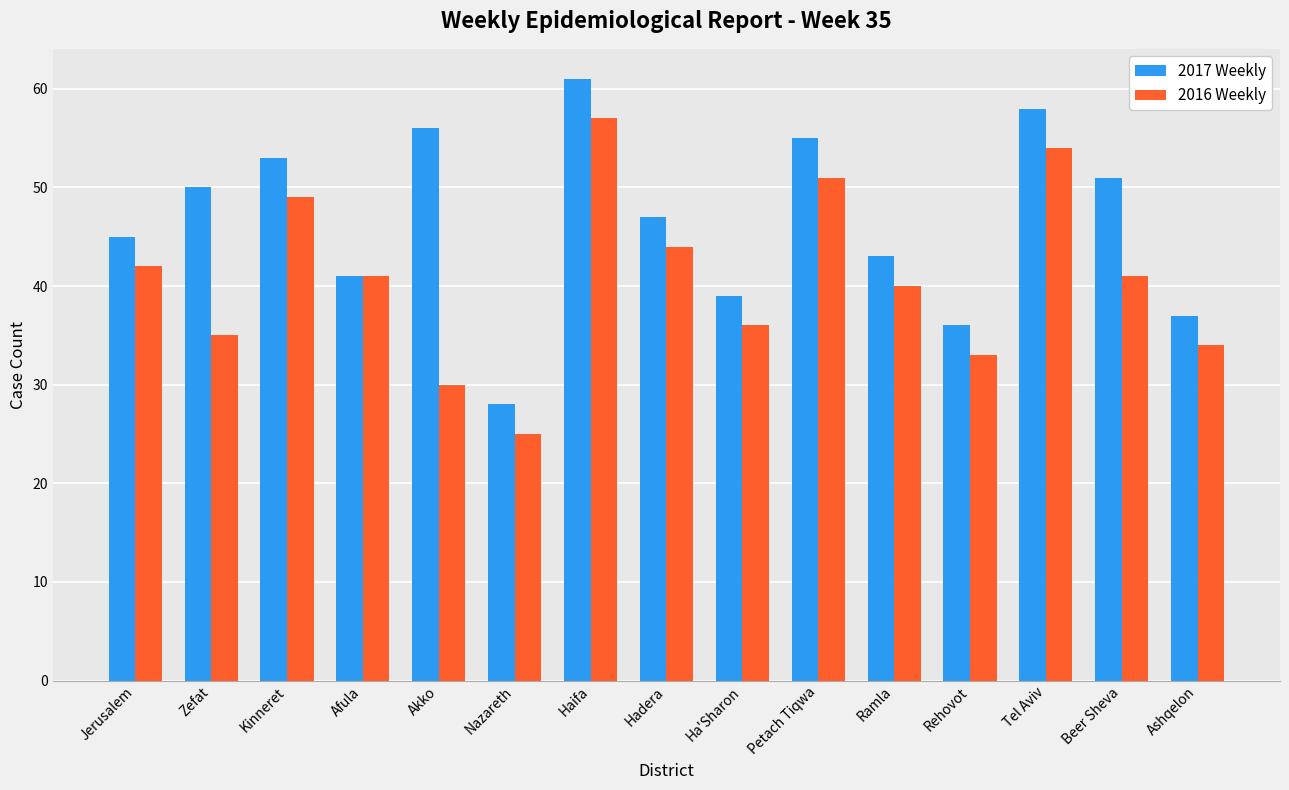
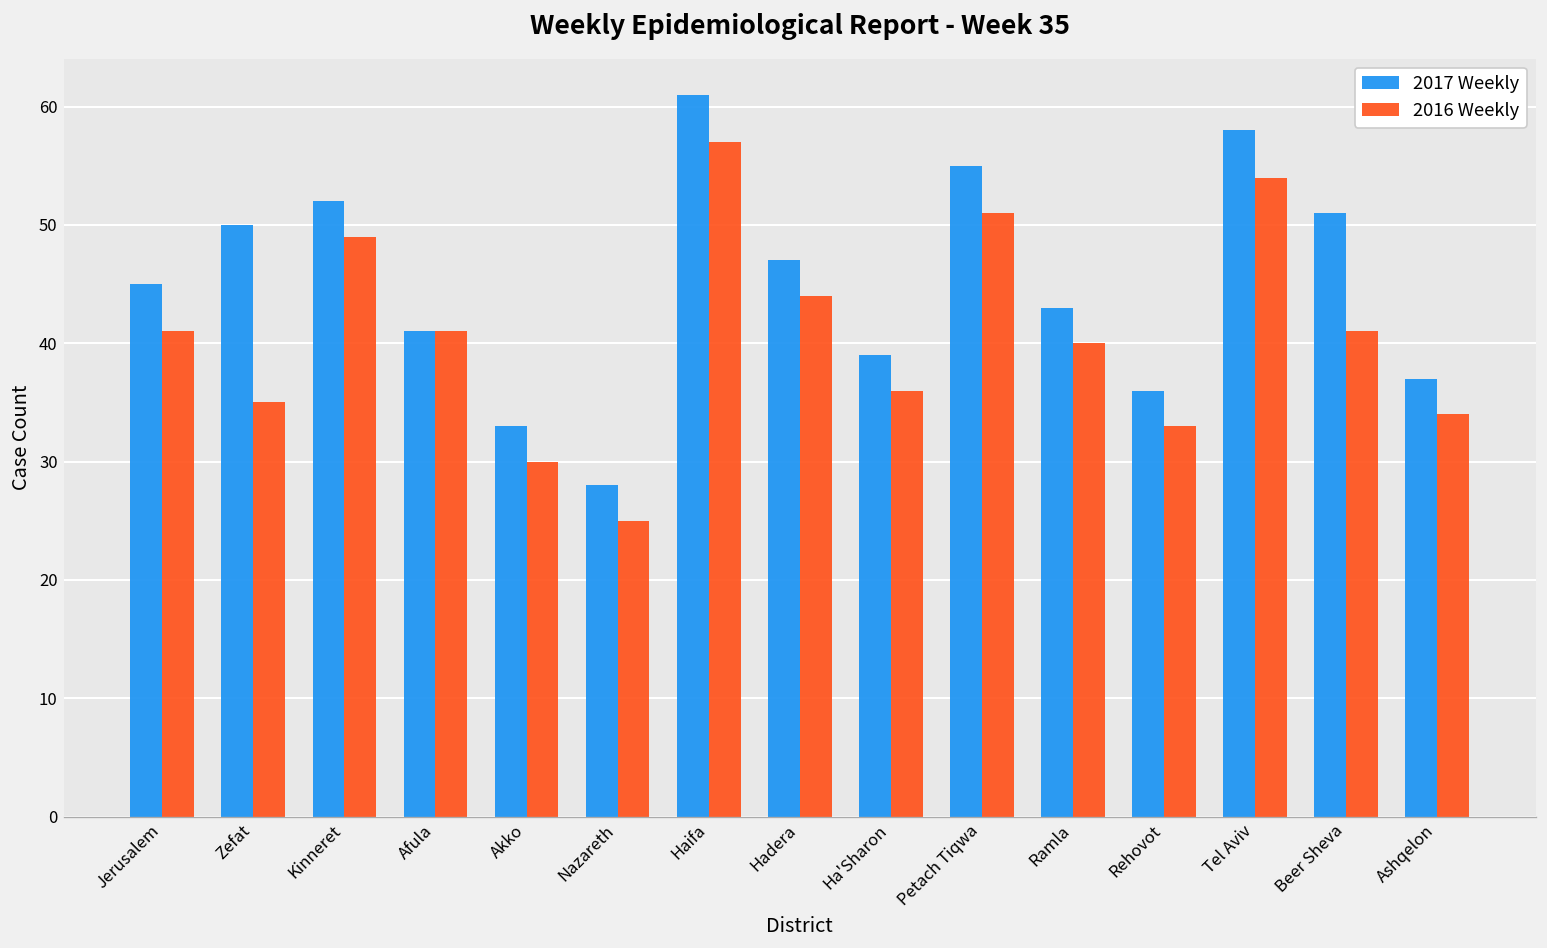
2016 Weekly, Jerusalem: 42 -> 41
2017 Weekly, Kinneret: 53 -> 52
2017 Weekly, Akko: 56 -> 33
